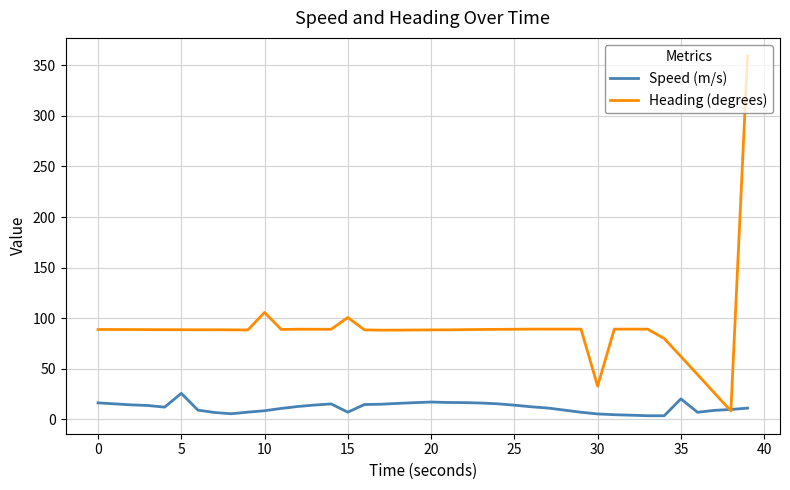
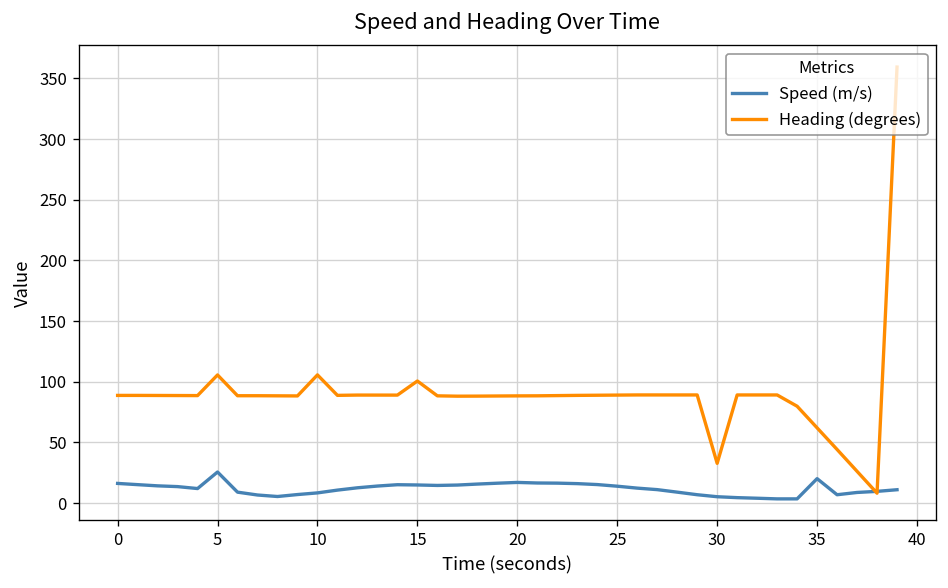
Heading (degrees), 5: 89 -> 106
Speed (m/s), 15: 7 -> 15
